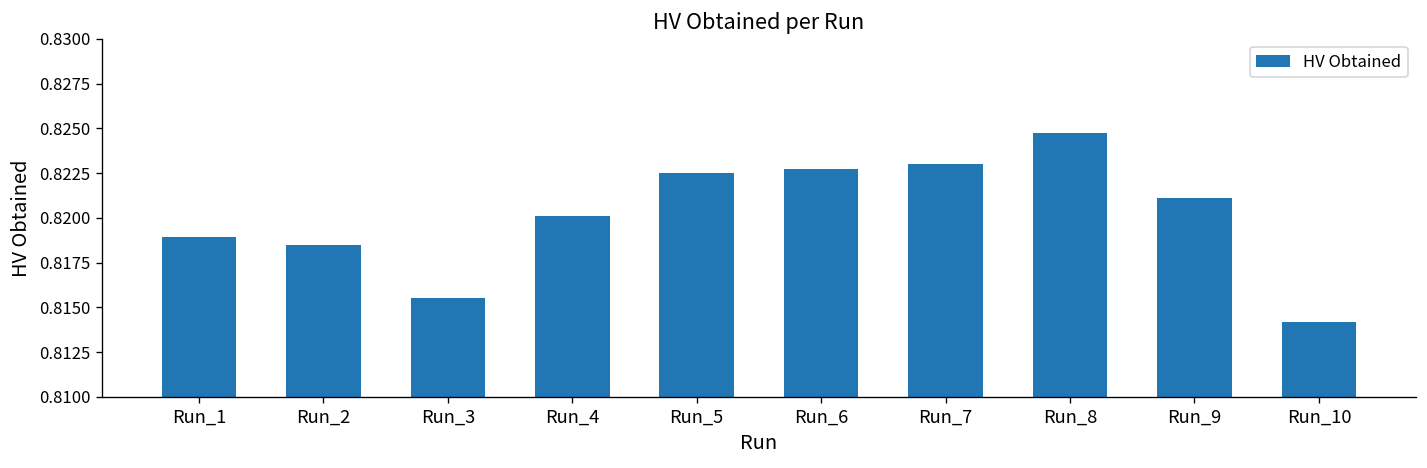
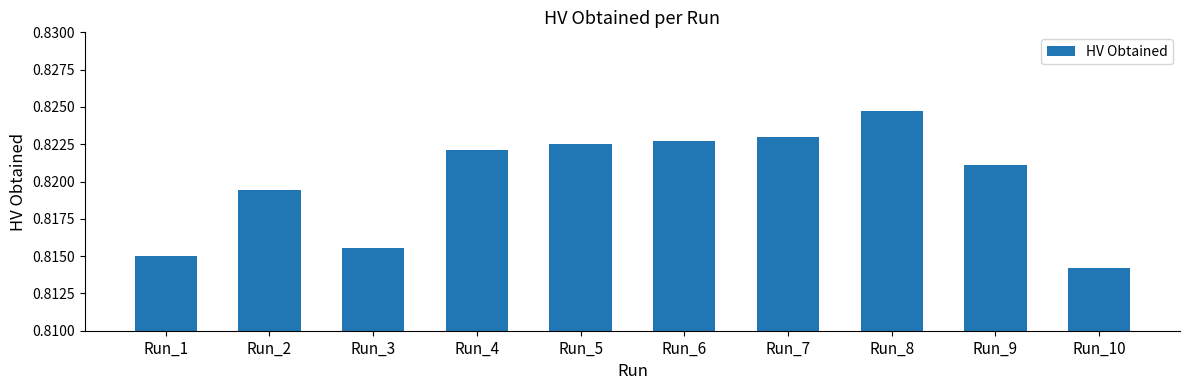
Run_1: 0.8189 -> 0.8150
Run_2: 0.8185 -> 0.8194
Run_4: 0.8201 -> 0.8221
